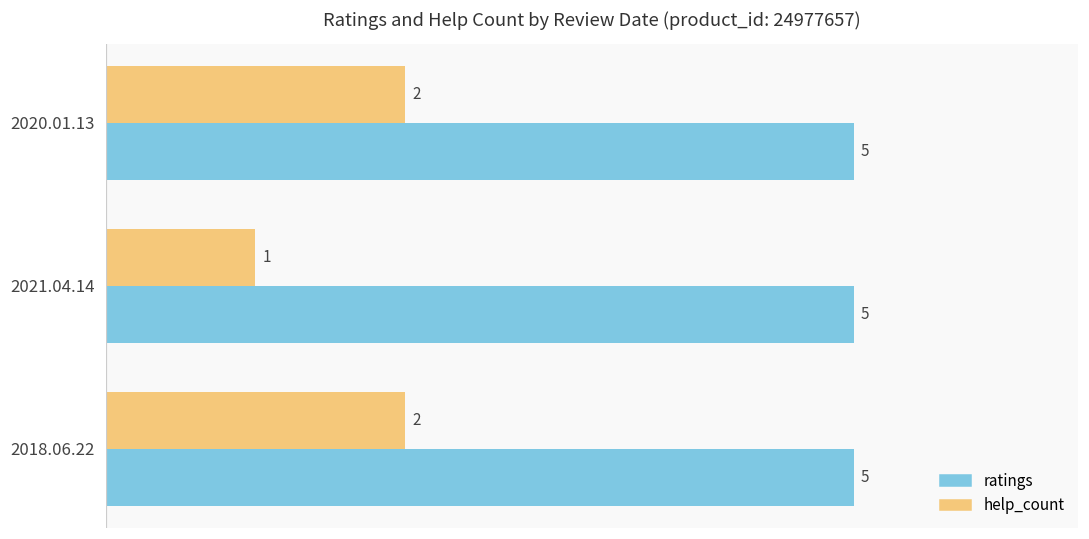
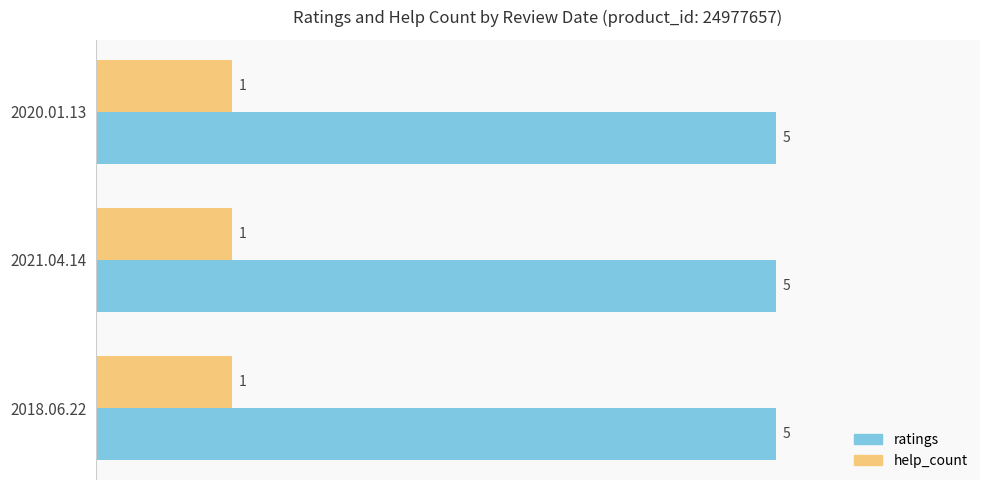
help_count, 2020.01.13: 2 -> 1
help_count, 2018.06.22: 2 -> 1
